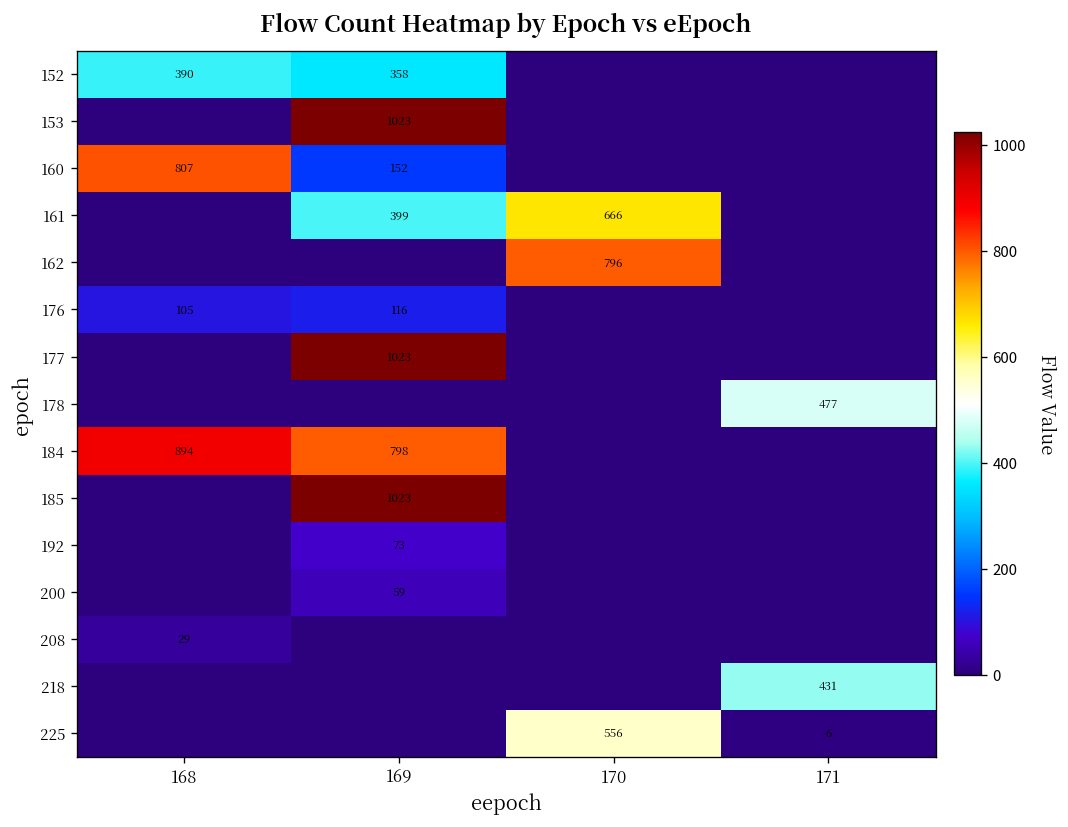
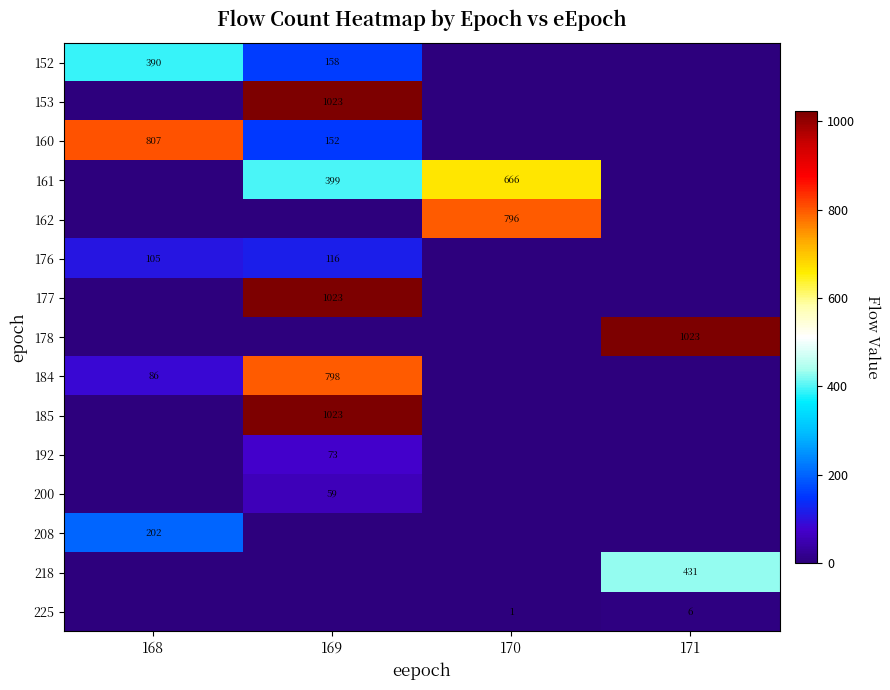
152, 169: 358 -> 158
178, 171: 477 -> 1023
184, 168: 894 -> 86
208, 168: 29 -> 202
225, 170: 556 -> 1
